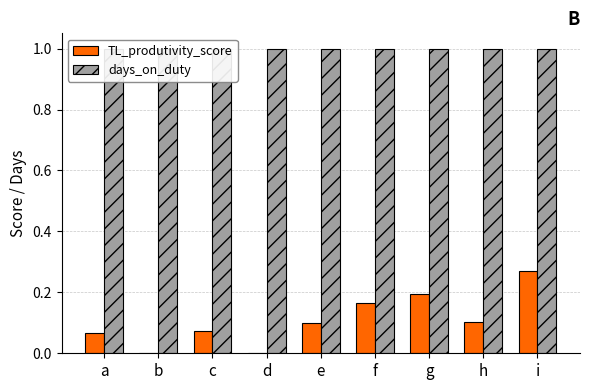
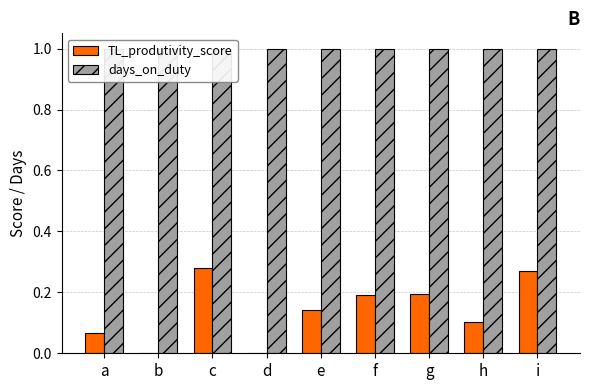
TL_produtivity_score, c: 0.07 -> 0.28
TL_produtivity_score, e: 0.10 -> 0.14
TL_produtivity_score, f: 0.16 -> 0.19
